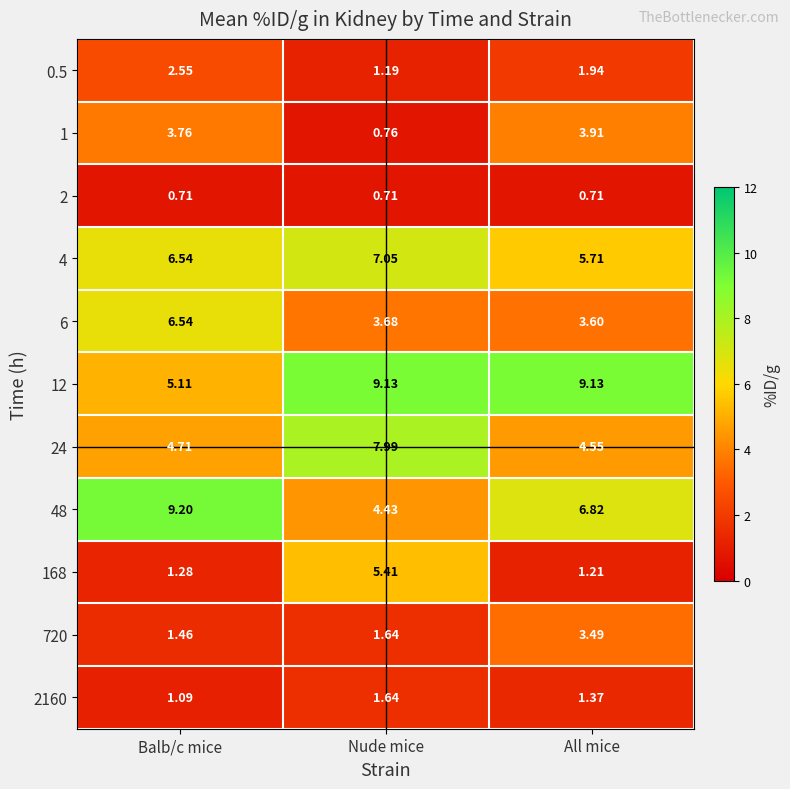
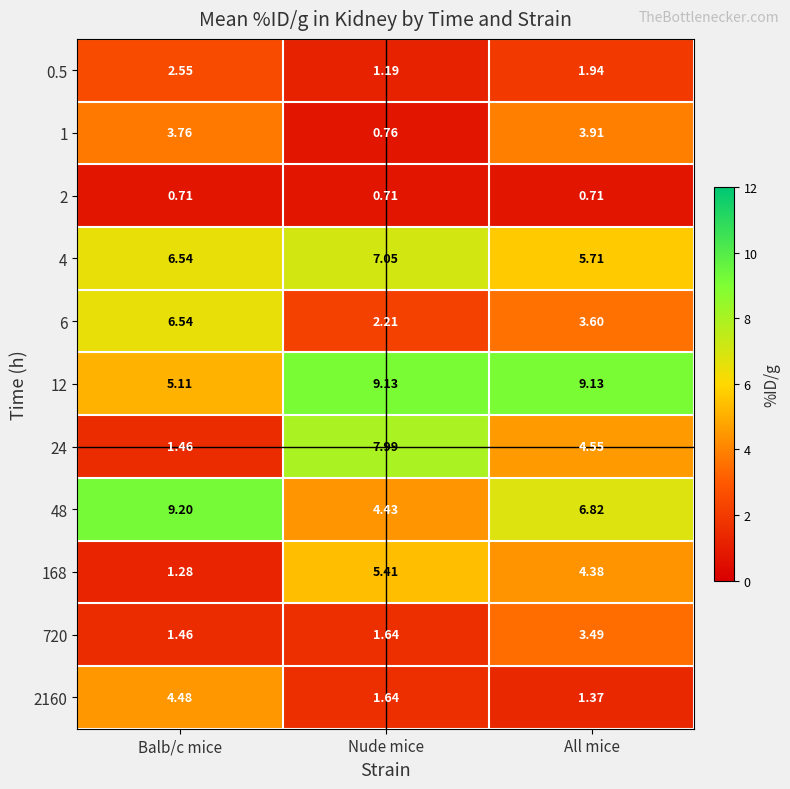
6, Nude mice: 3.68 -> 2.21
24, Balb/c mice: 4.71 -> 1.46
168, All mice: 1.21 -> 4.38
2160, Balb/c mice: 1.09 -> 4.48
